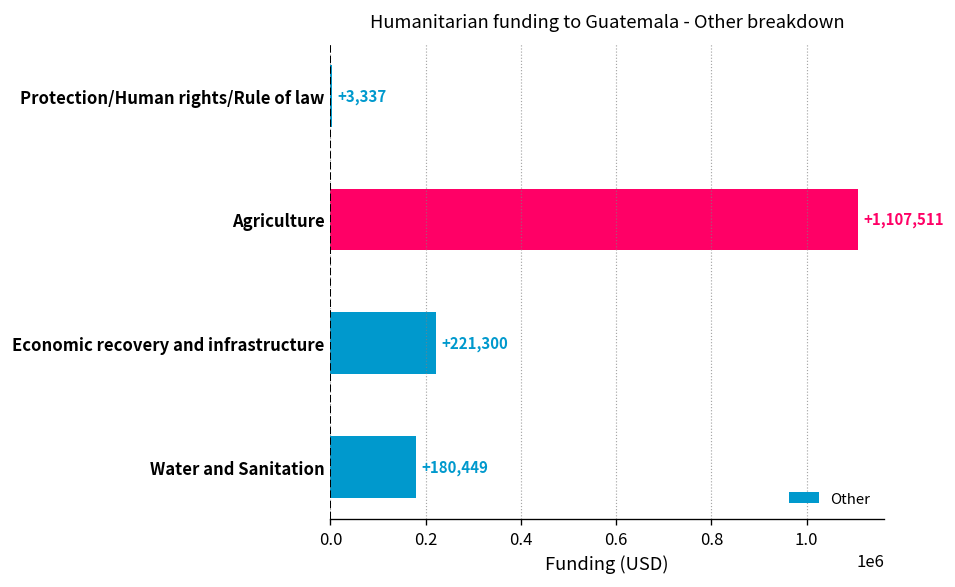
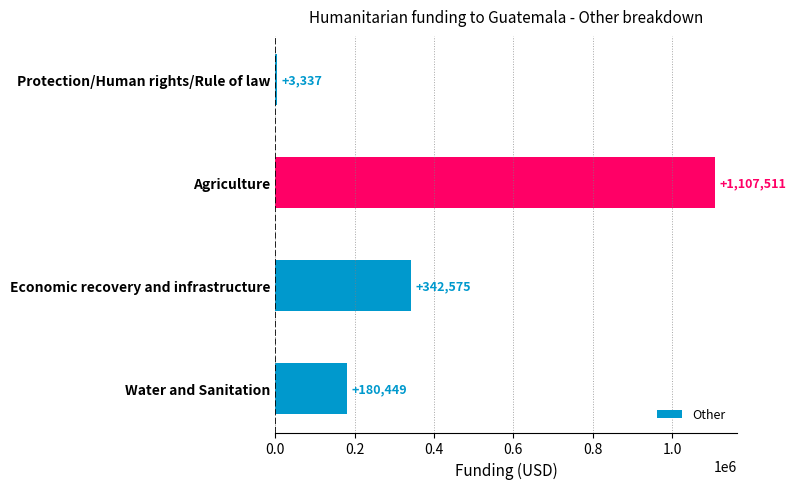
Economic recovery and infrastructure: +221,300 -> +342,575
